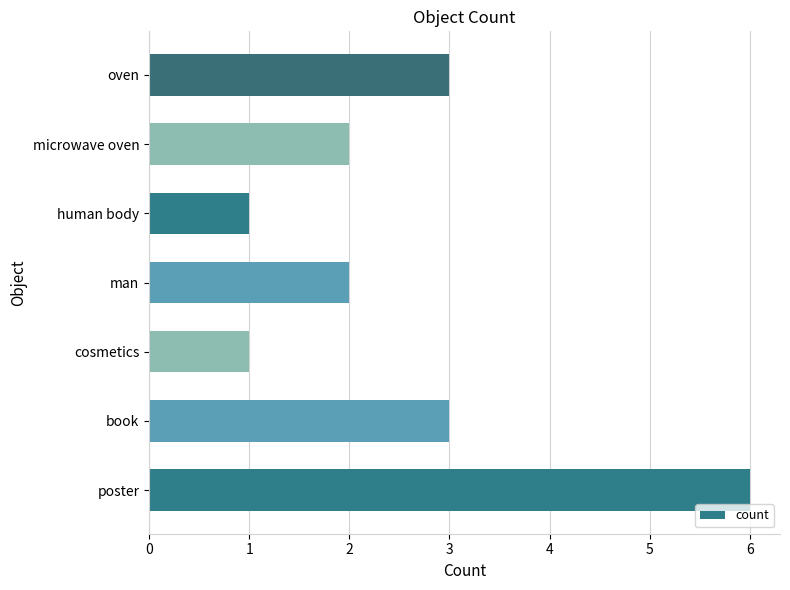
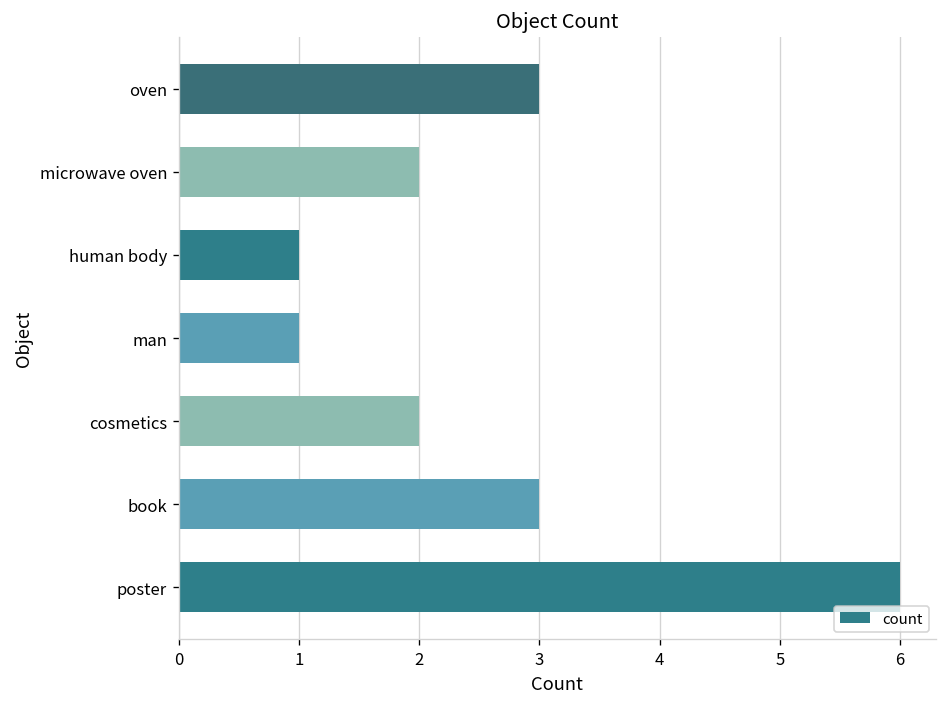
man: 2 -> 1
cosmetics: 1 -> 2
